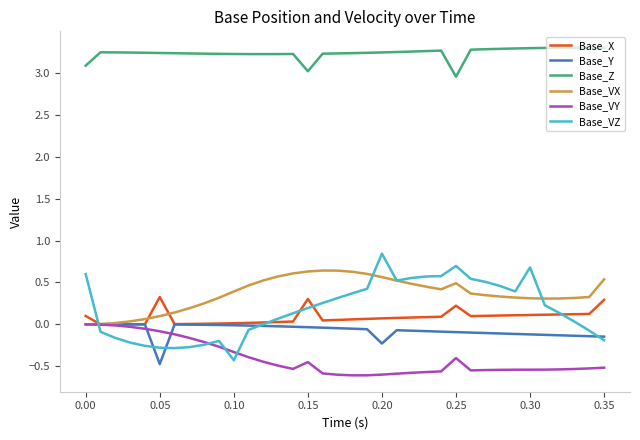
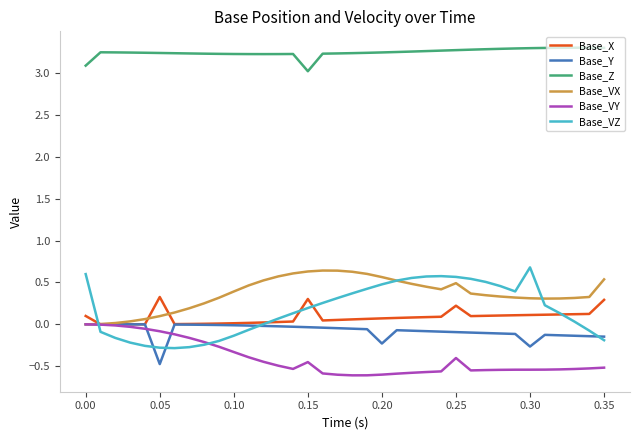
Base_VZ, 0.10: -0.4 -> -0.1
Base_VZ, 0.20: 0.8 -> 0.5
Base_Z, 0.25: 3.0 -> 3.3
Base_VZ, 0.25: 0.7 -> 0.6
Base_Y, 0.30: -0.1 -> -0.3
